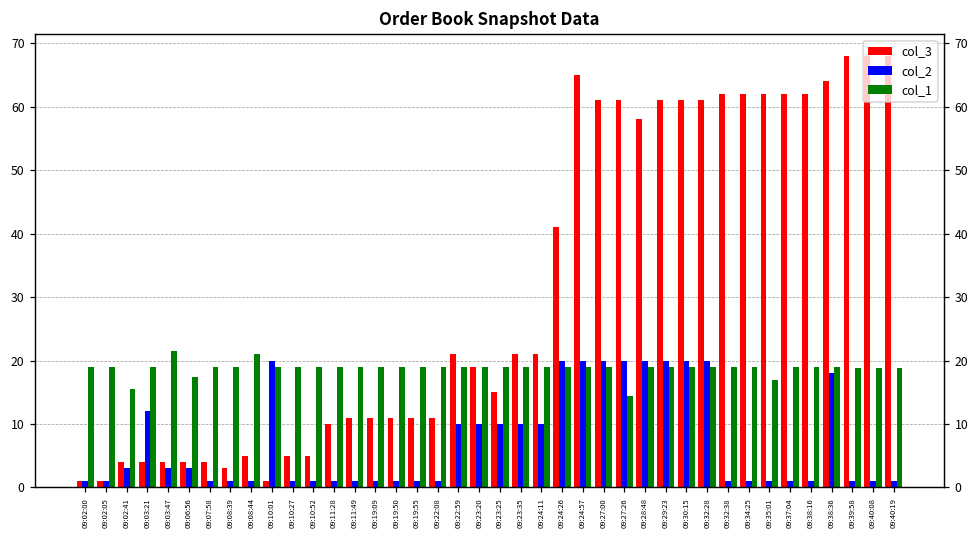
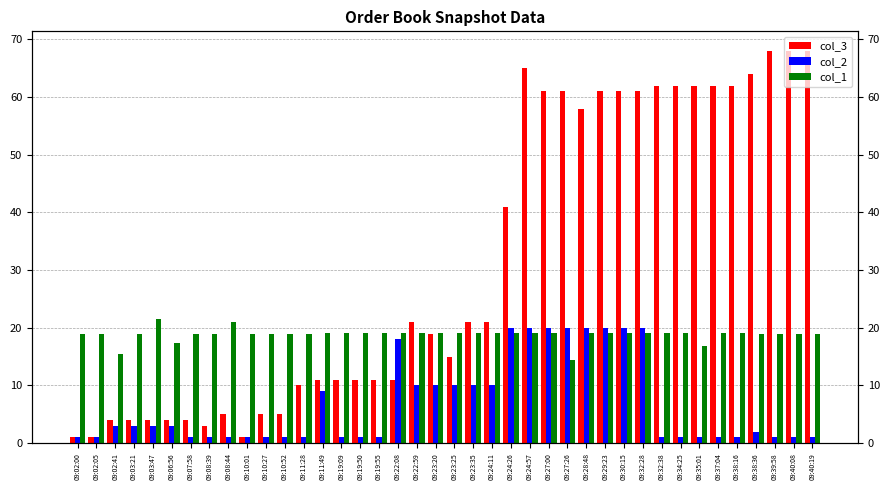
col_2, 09:03:21: 12 -> 3
col_2, 09:10:01: 20 -> 1
col_2, 09:11:49: 1 -> 9
col_2, 09:22:08: 1 -> 18
col_2, 09:38:36: 18 -> 2
